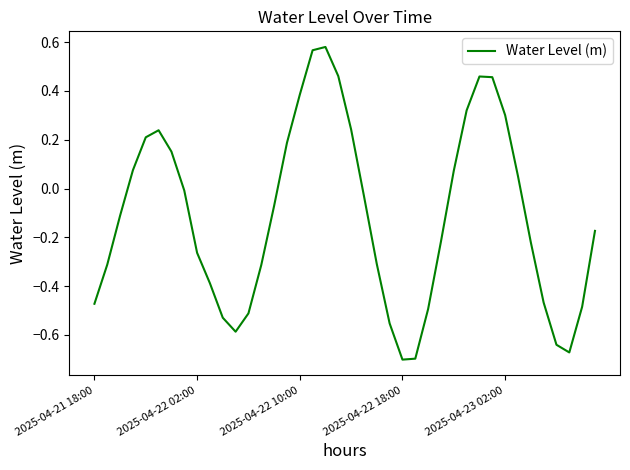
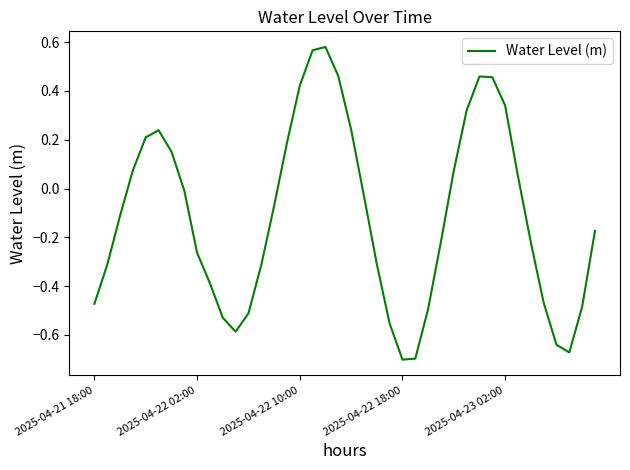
2025-04-22 10:00: 0.38 -> 0.42
2025-04-23 02:00: 0.30 -> 0.34
